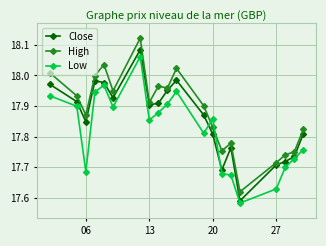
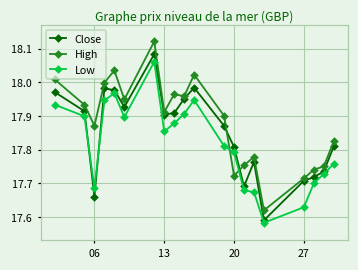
Close, 06: 17.85 -> 17.66
High, 20: 17.83 -> 17.72
Low, 20: 17.86 -> 17.79
